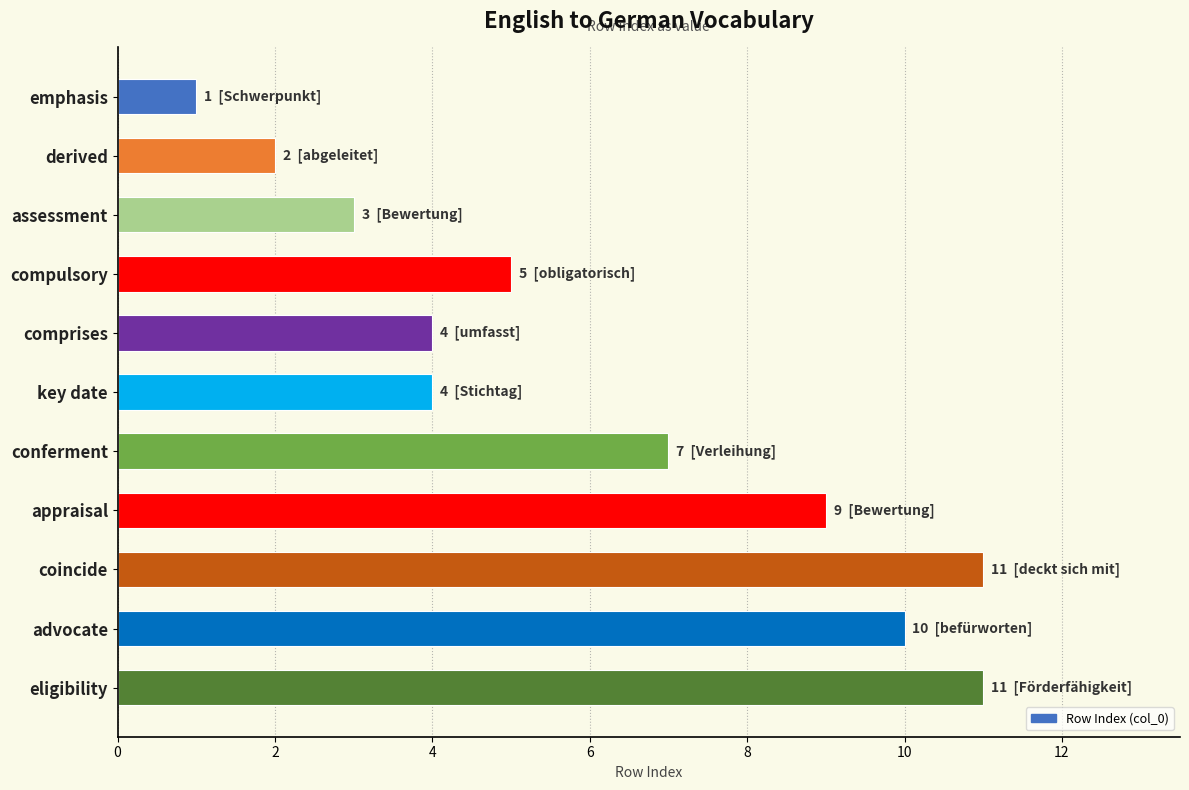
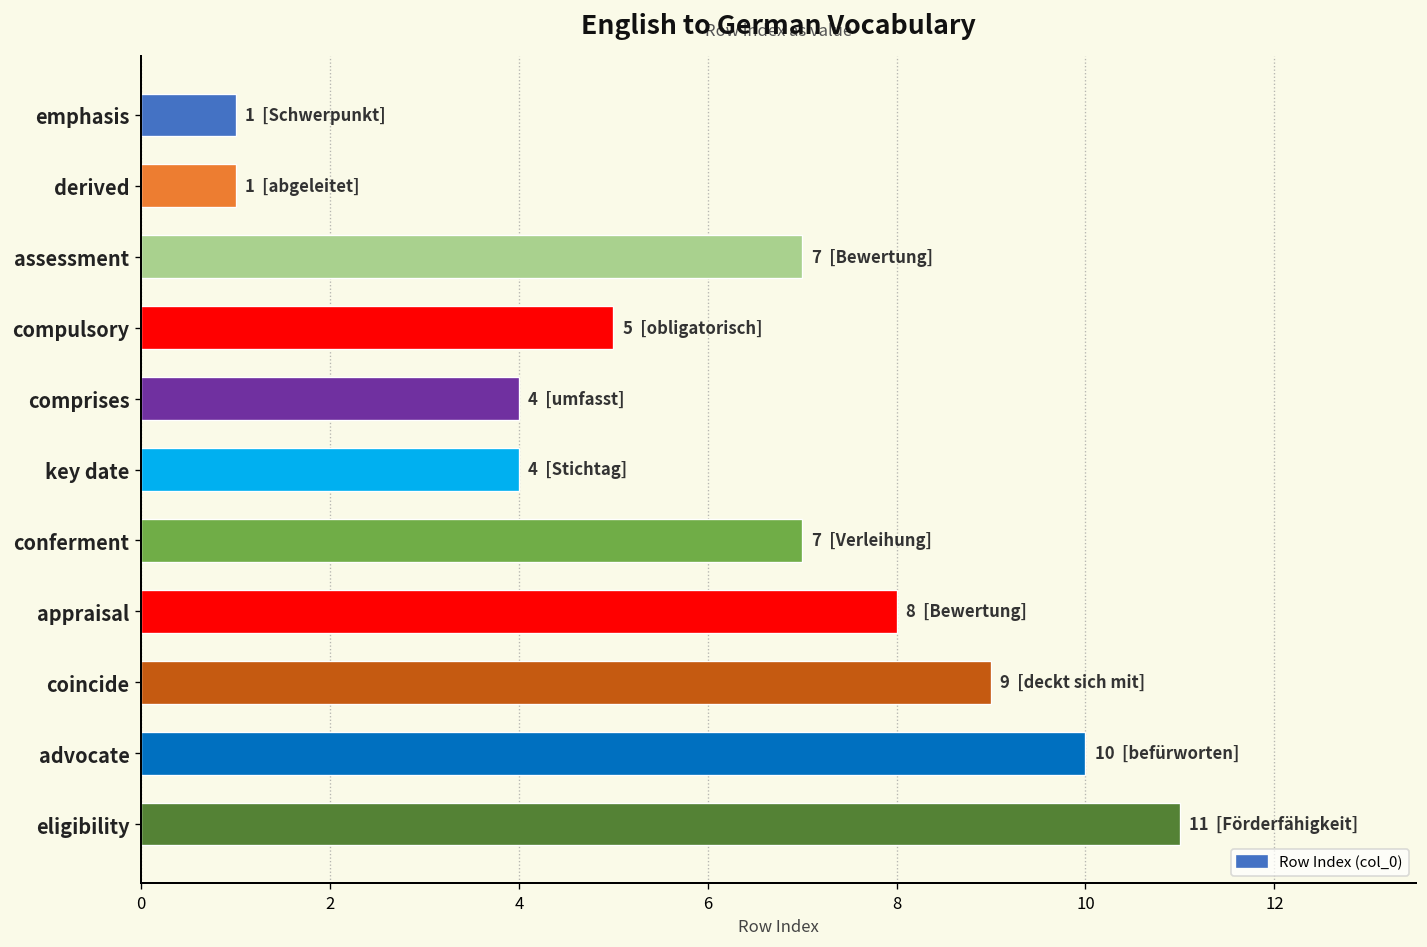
derived: 2 -> 1
assessment: 3 -> 7
appraisal: 9 -> 8
coincide: 11 -> 9
